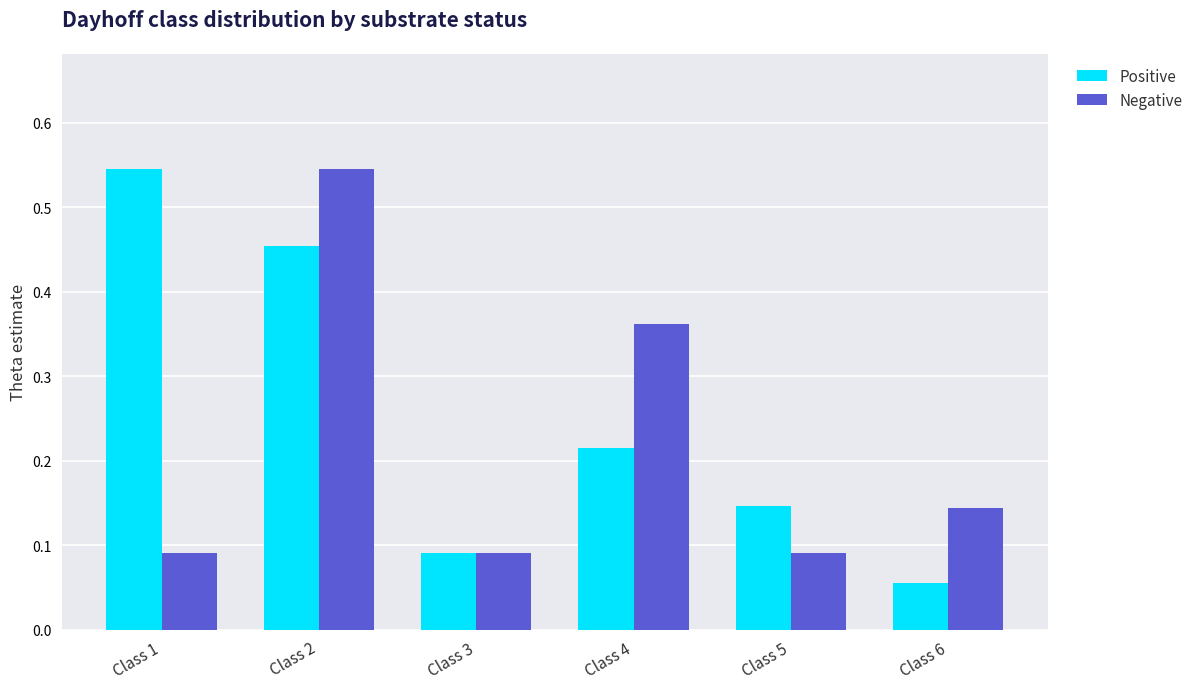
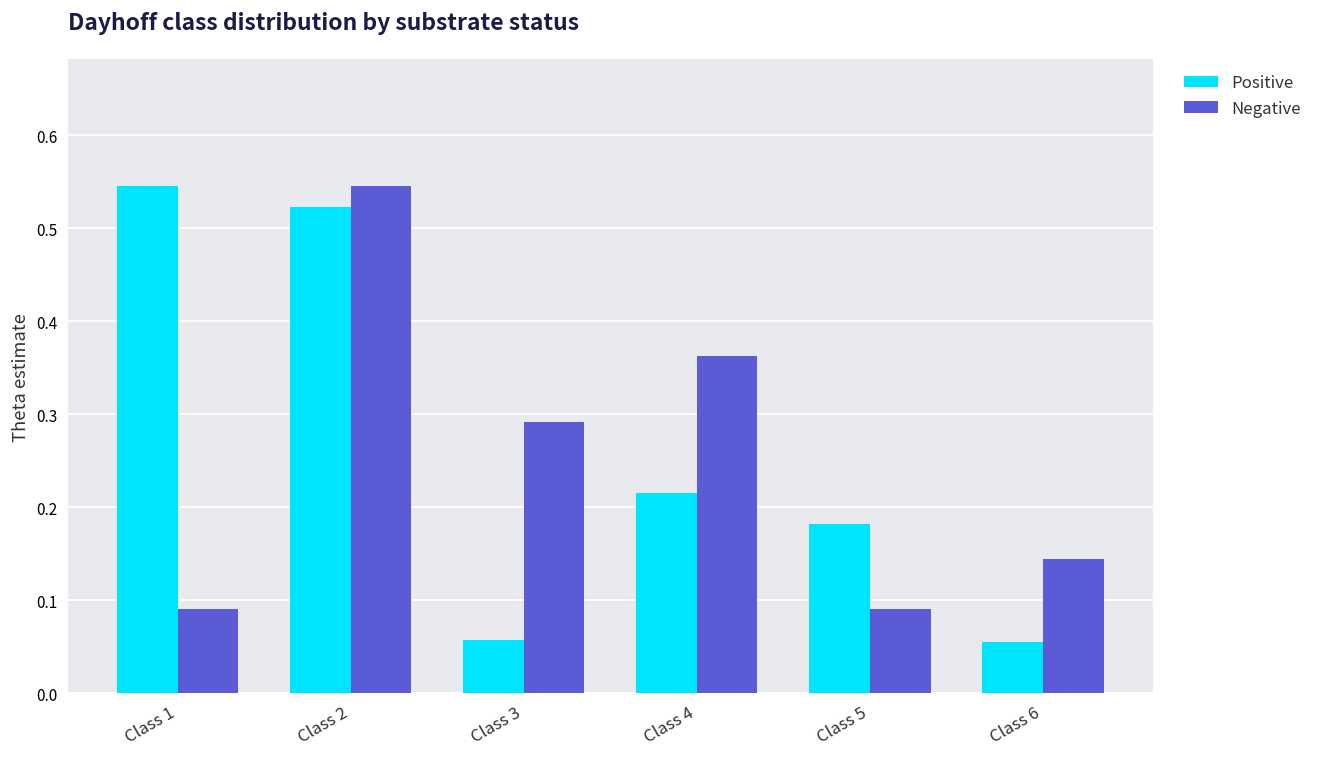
Positive, Class 2: 0.45 -> 0.52
Positive, Class 3: 0.09 -> 0.06
Negative, Class 3: 0.09 -> 0.29
Positive, Class 5: 0.15 -> 0.18
